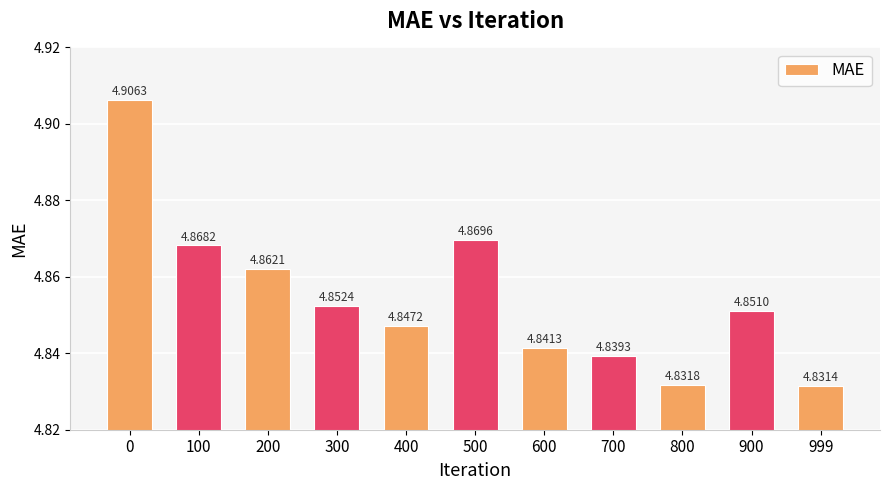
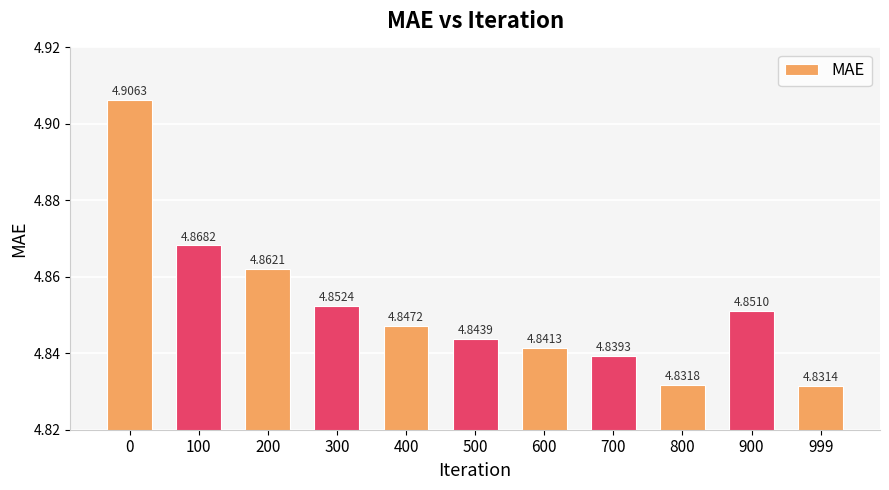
500: 4.8696 -> 4.8439
